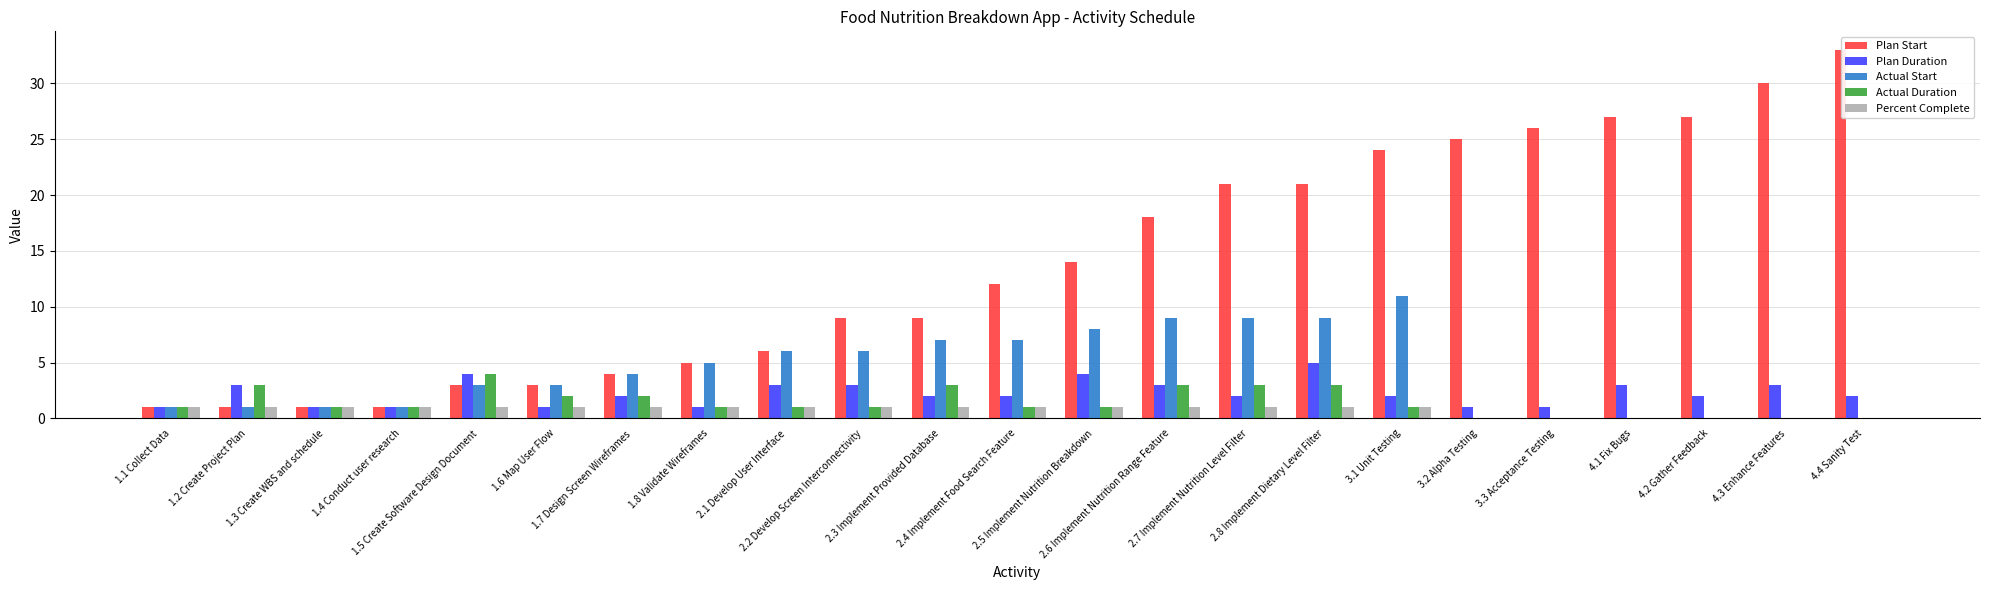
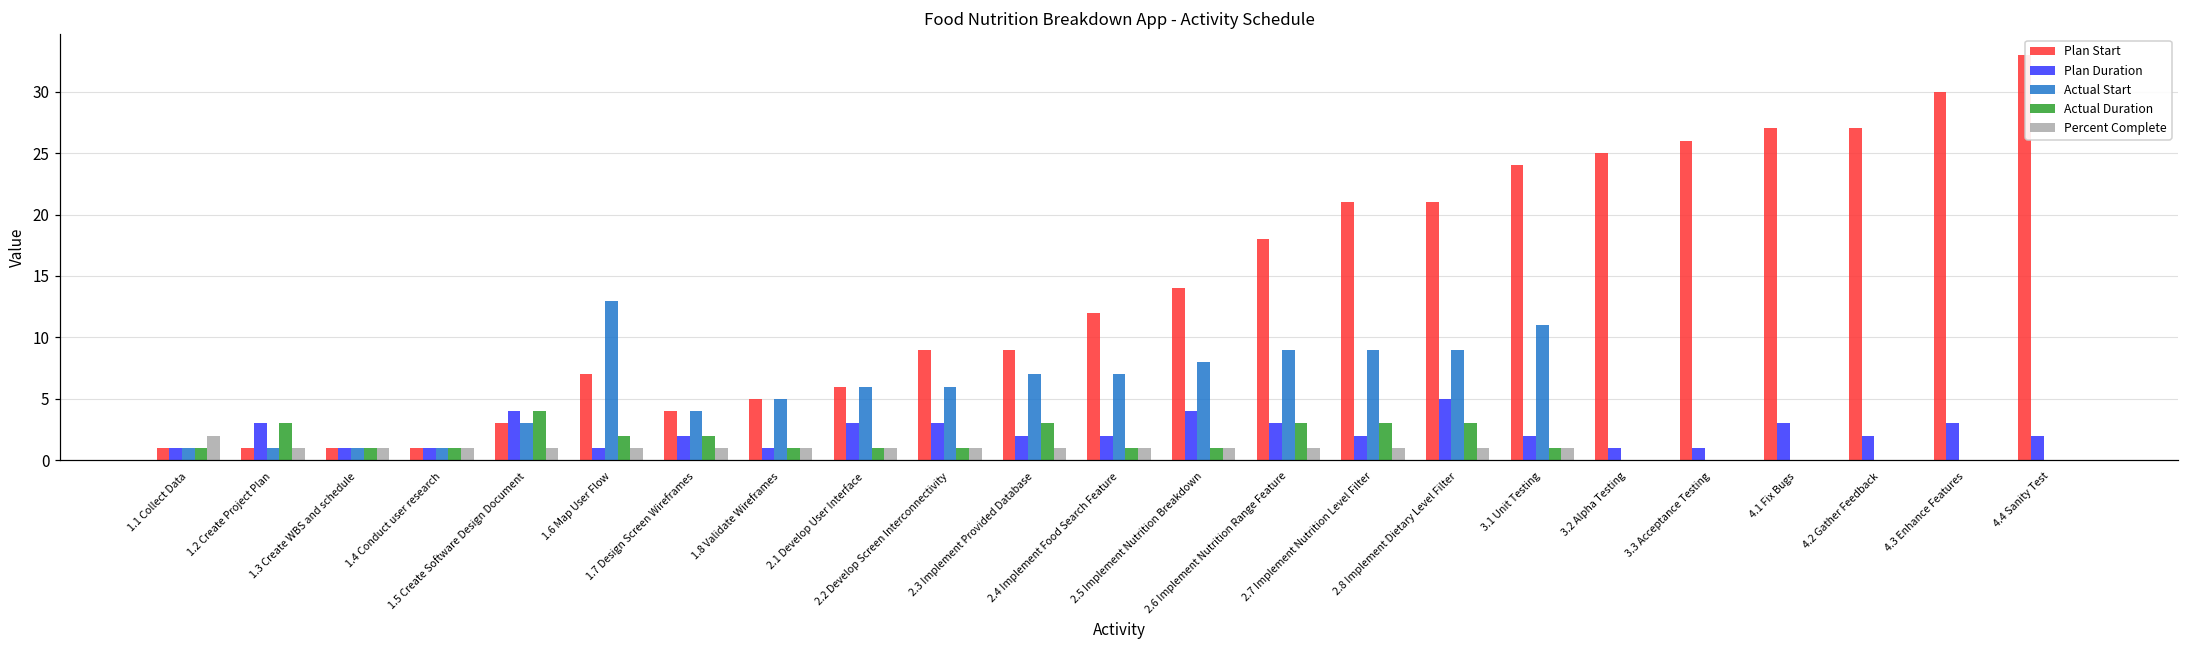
Percent Complete, 1.1 Collect Data: 1 -> 2
Plan Start, 1.6 Map User Flow: 3 -> 7
Actual Start, 1.6 Map User Flow: 3 -> 13
